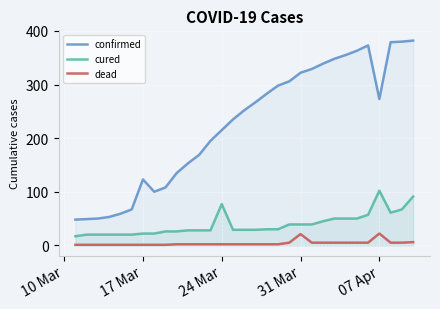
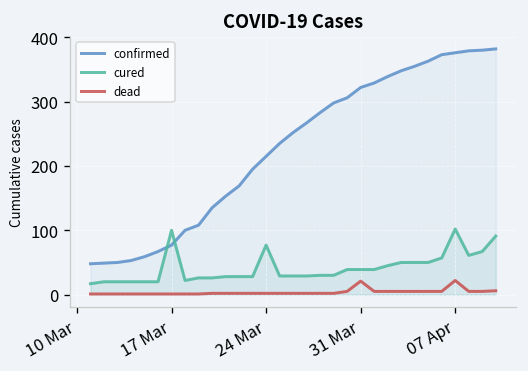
confirmed, 17 Mar: 120 -> 80
cured, 17 Mar: 20 -> 100
confirmed, 07 Apr: 270 -> 380
